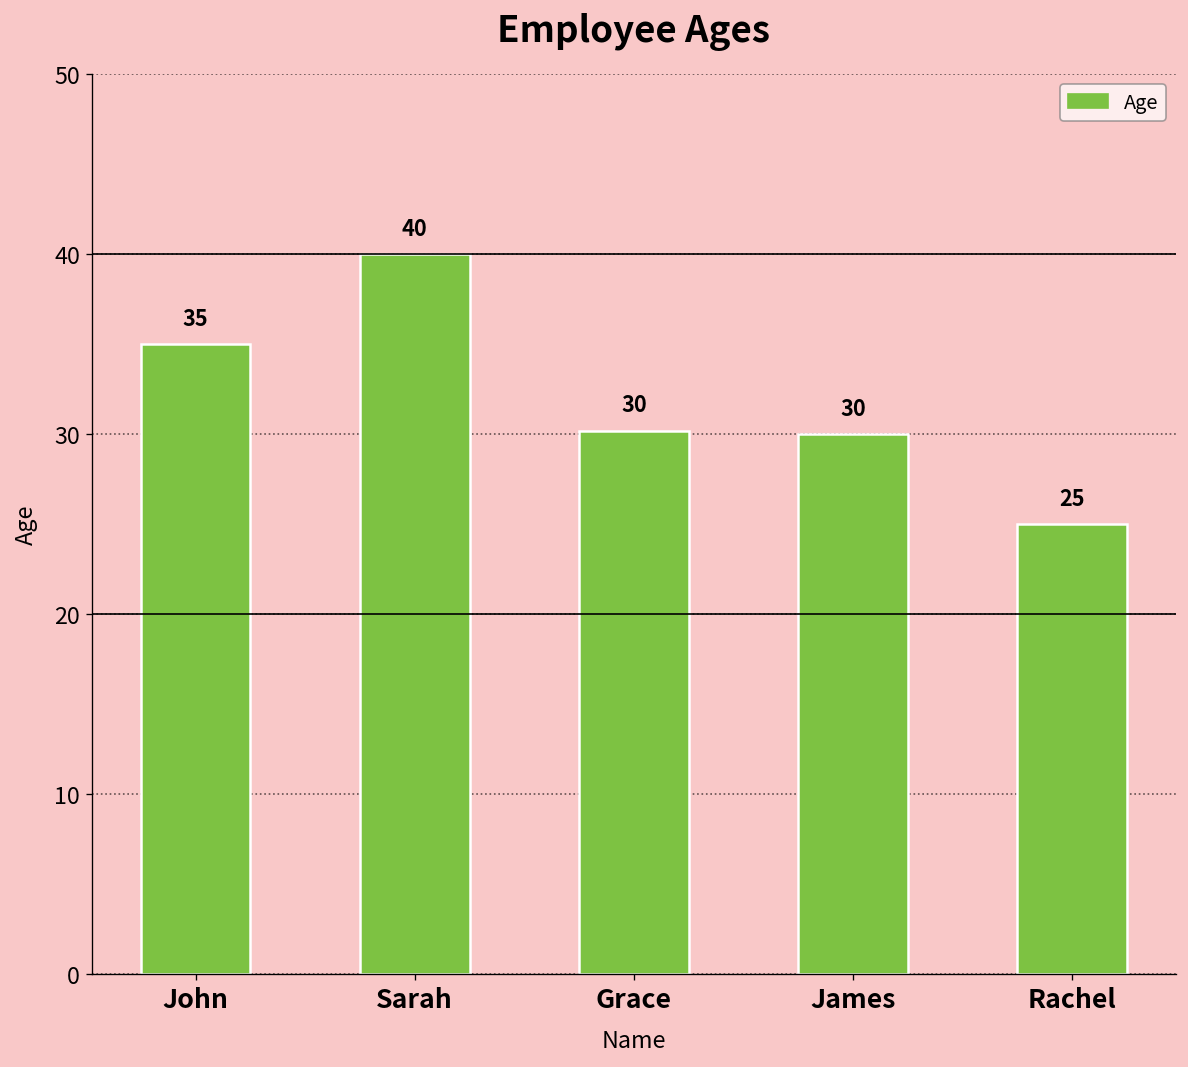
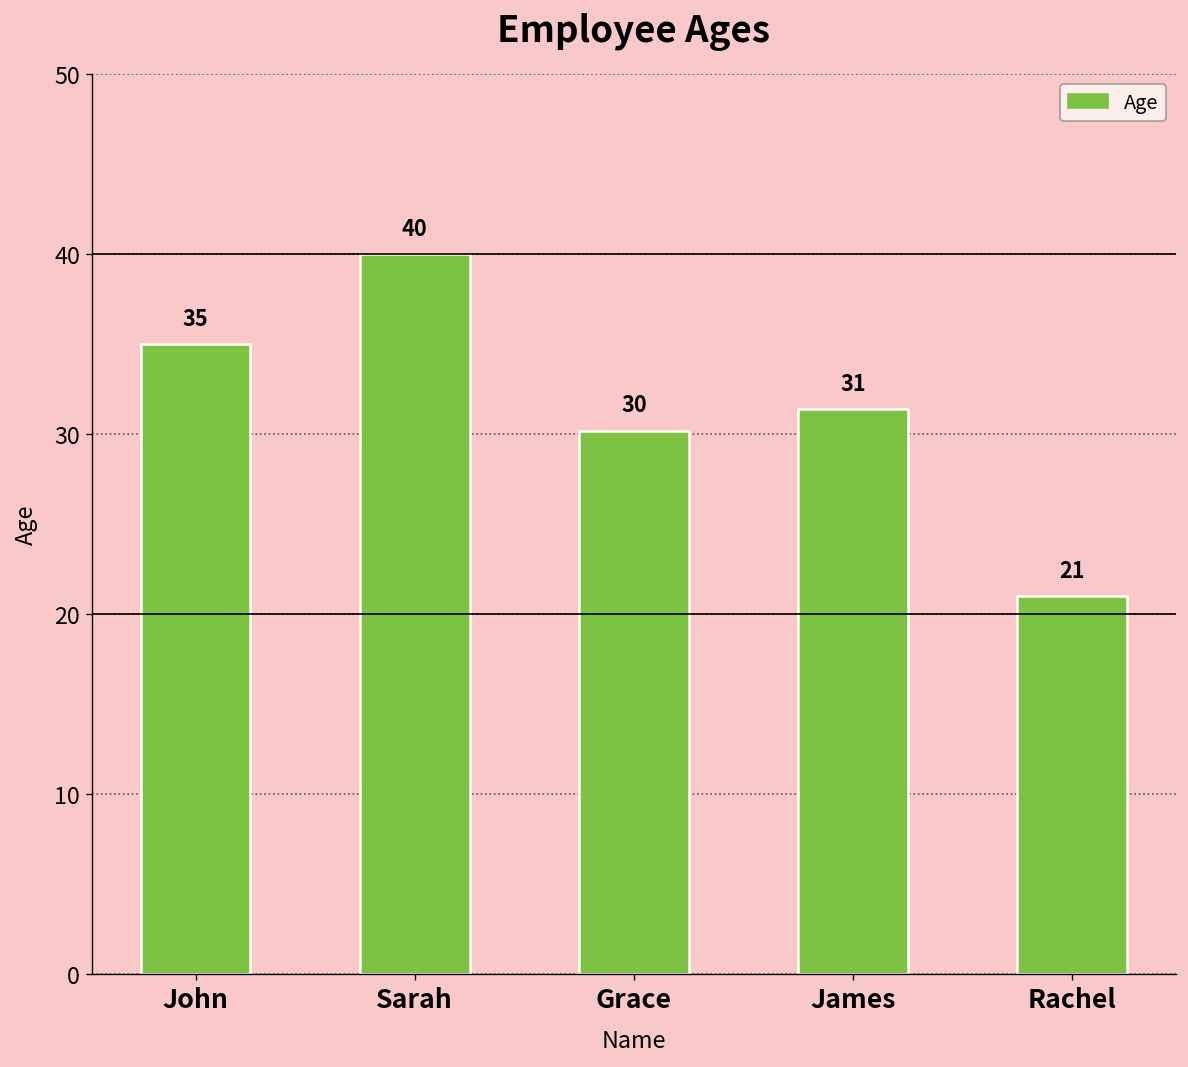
James: 30 -> 31
Rachel: 25 -> 21
